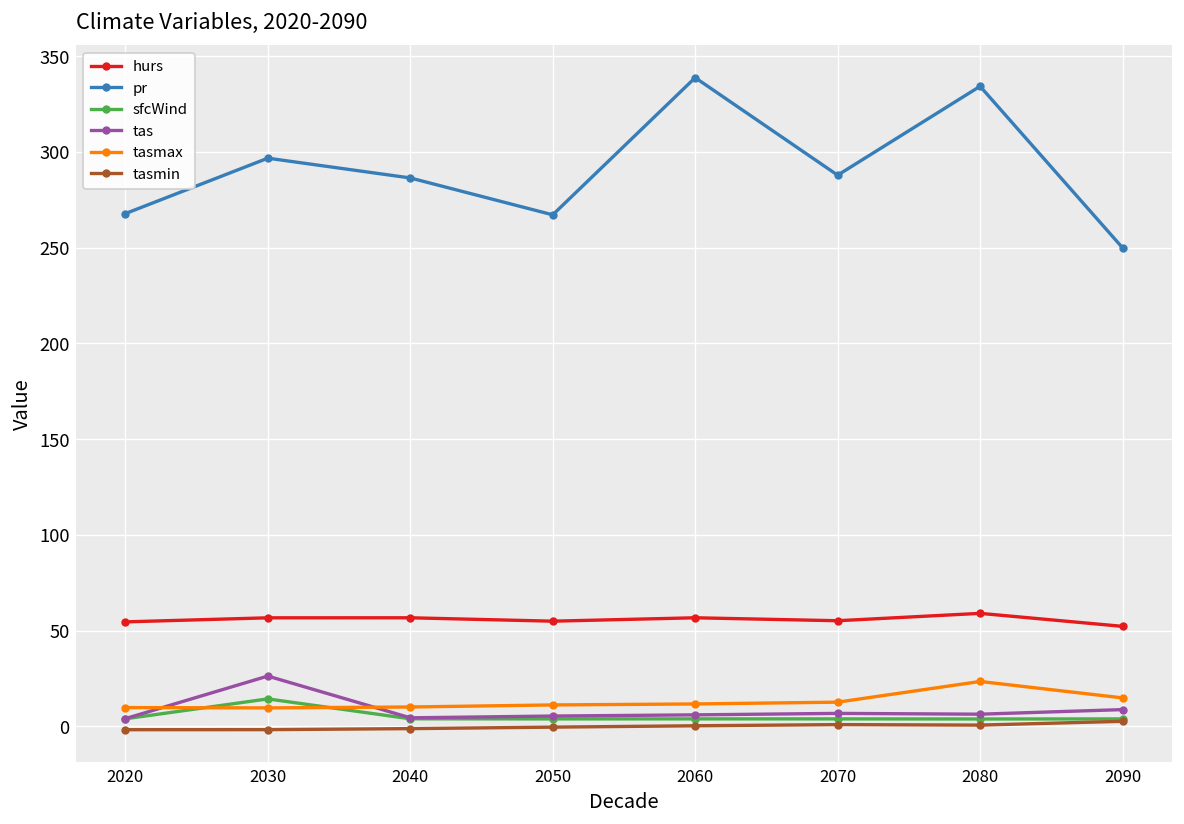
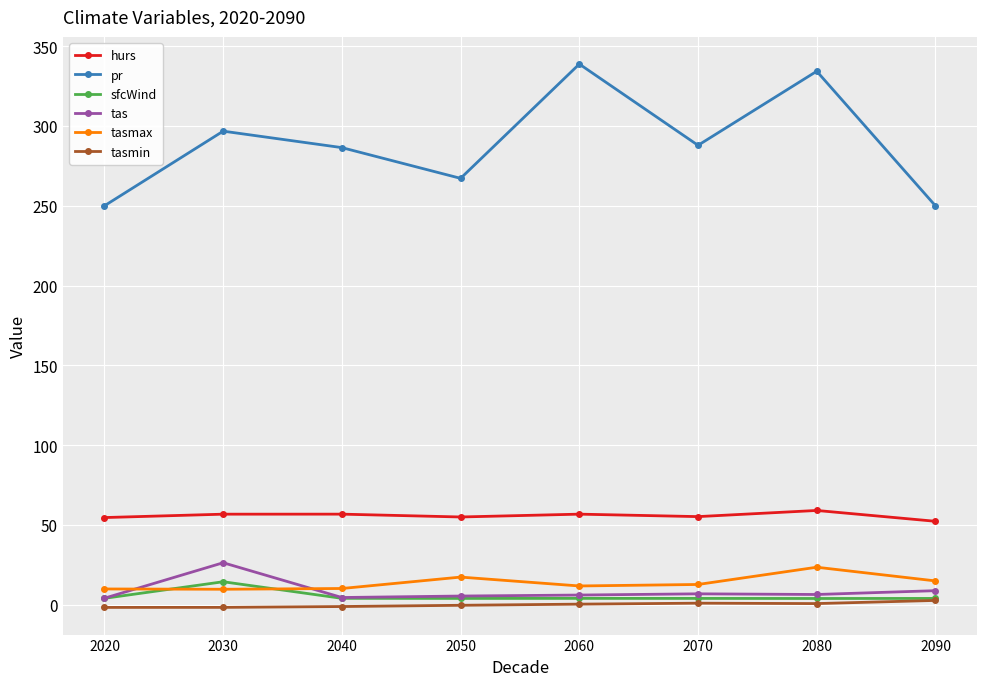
pr, 2020: 268 -> 250
tasmax, 2050: 11 -> 17
